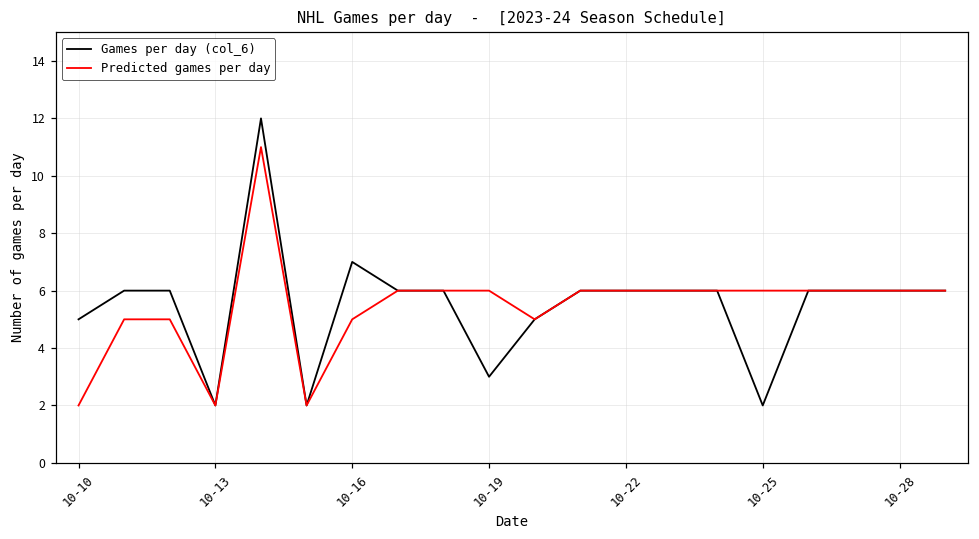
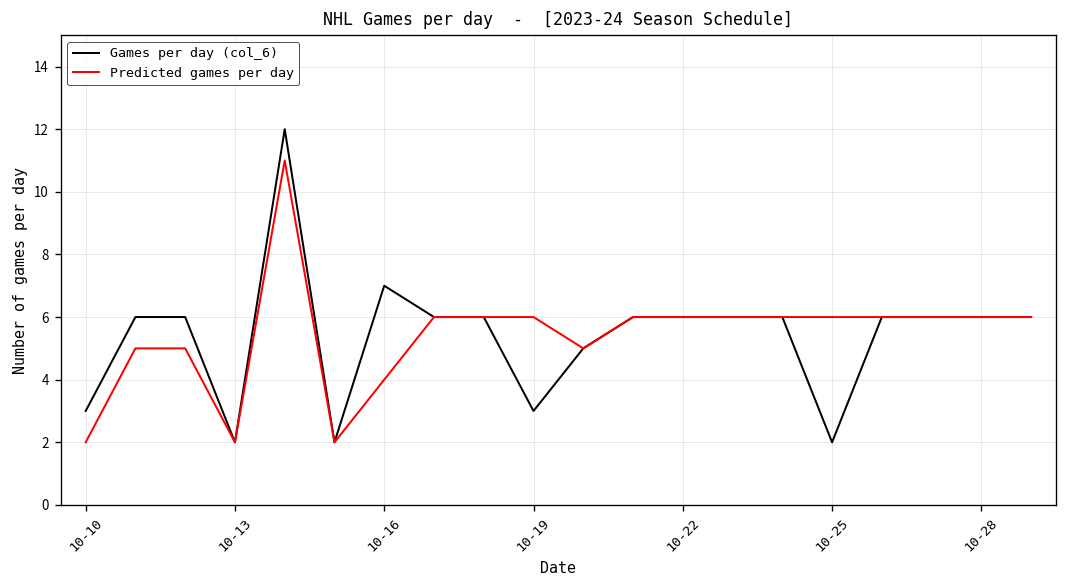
Games per day (col_6), 10-10: 5 -> 3
Predicted games per day, 10-16: 5 -> 4
